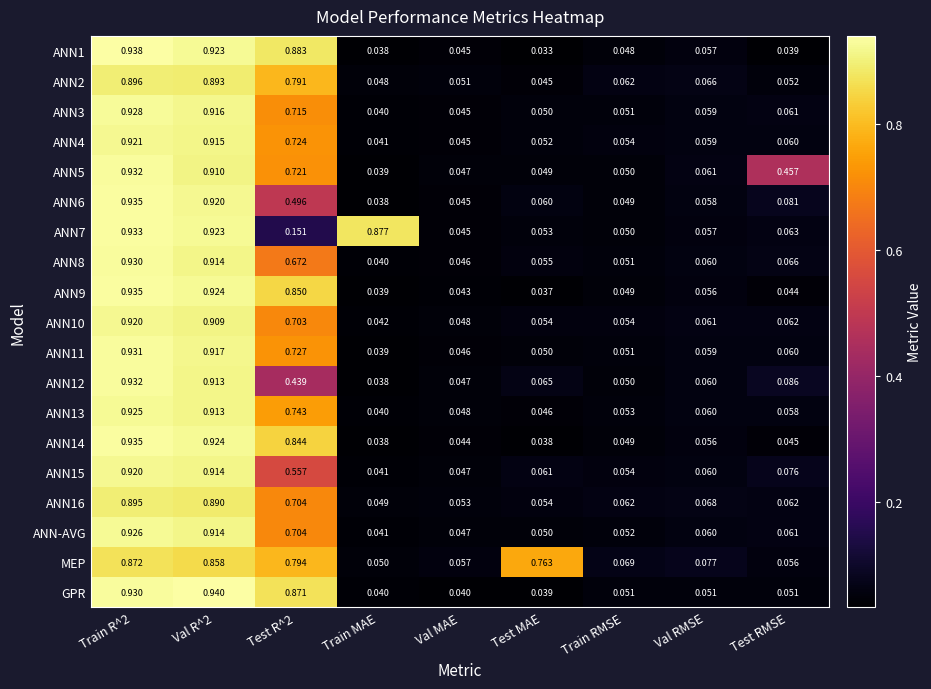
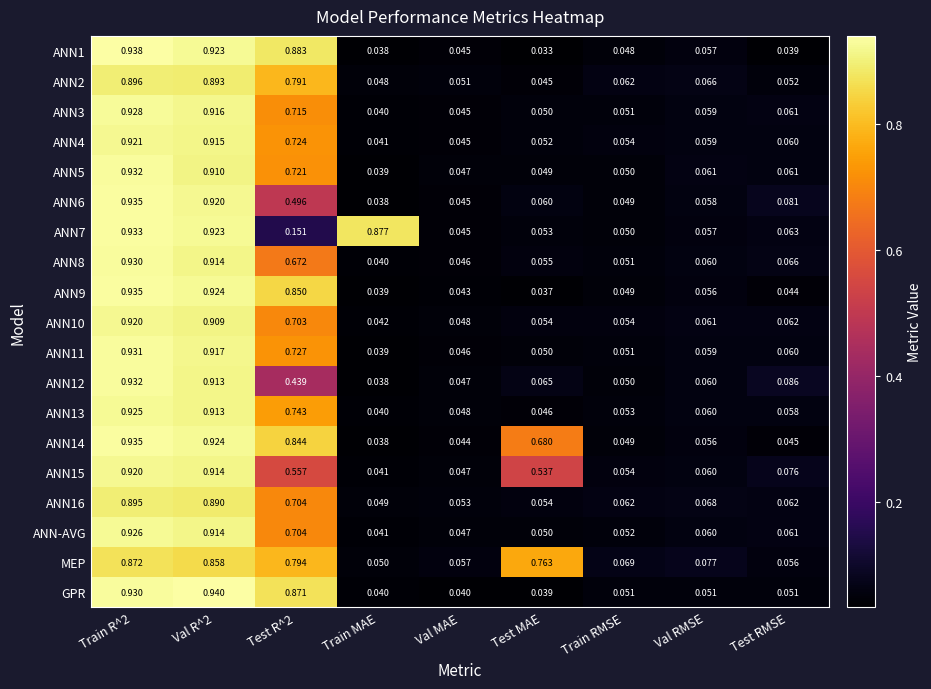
ANN5, Test RMSE: 0.457 -> 0.061
ANN14, Test MAE: 0.038 -> 0.680
ANN15, Test MAE: 0.061 -> 0.537
